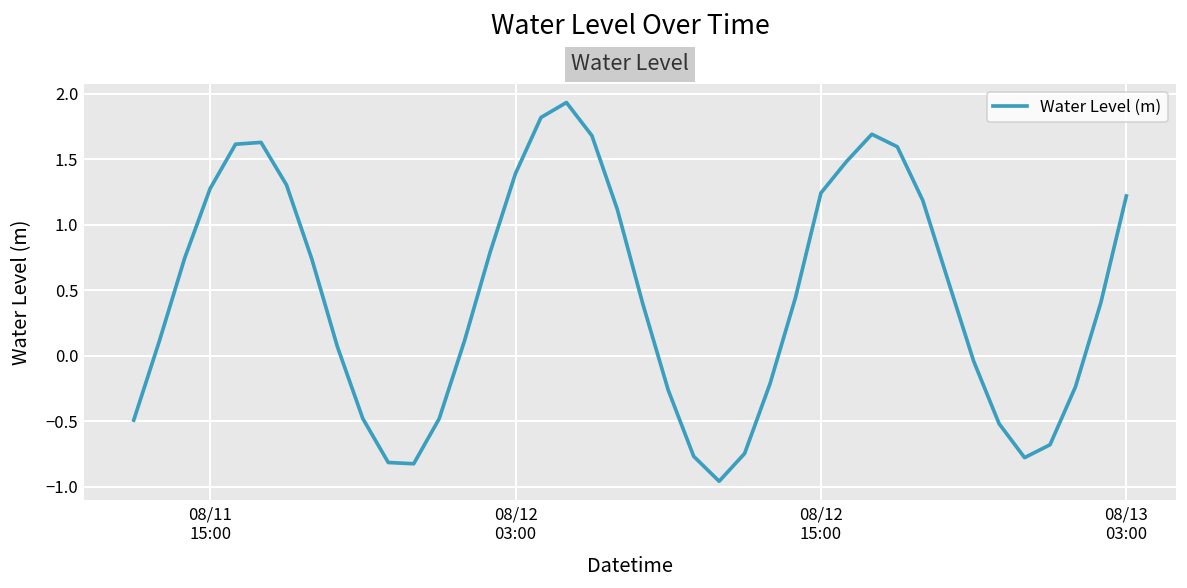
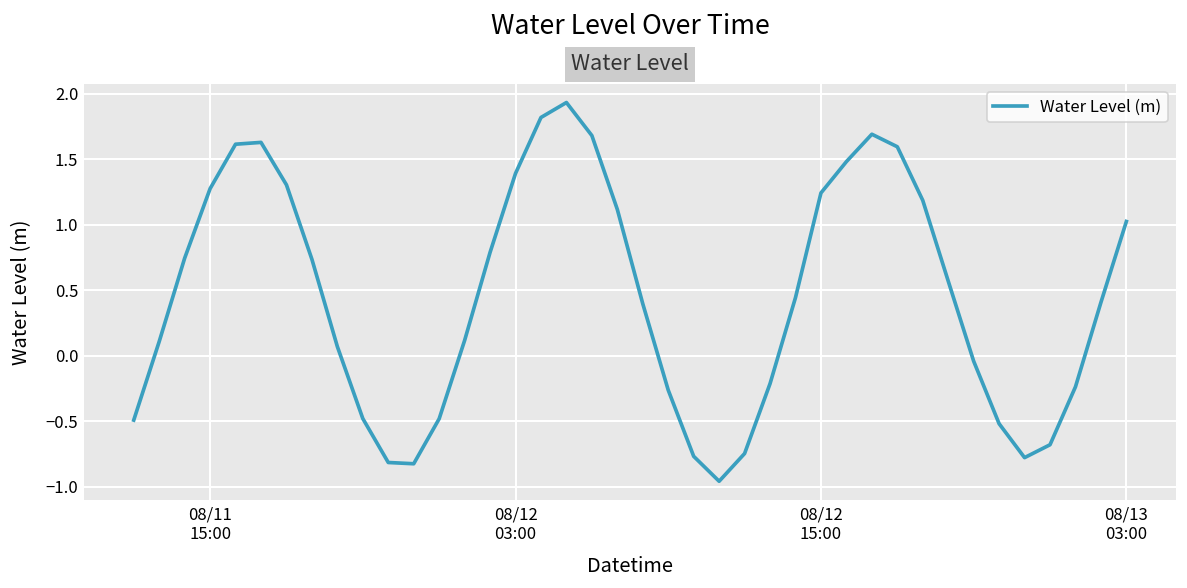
08/13 03:00: 1.22 -> 1.02
